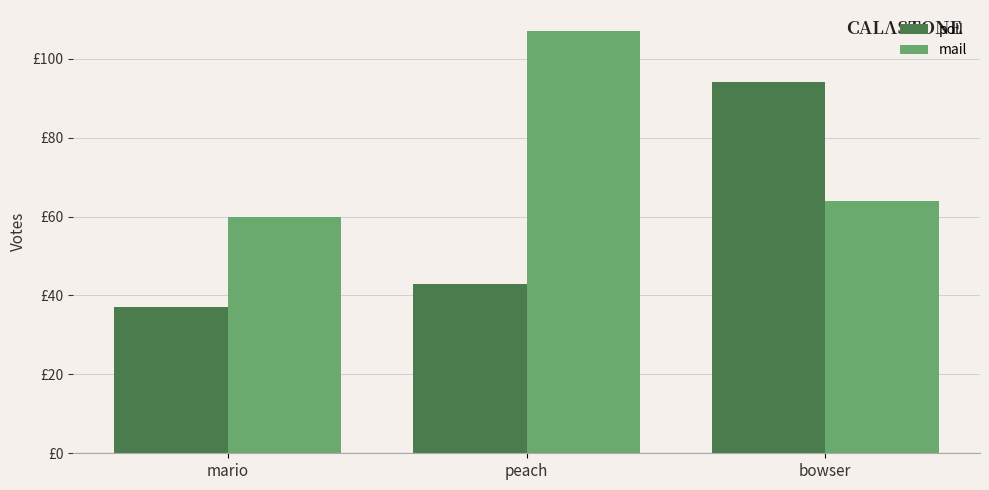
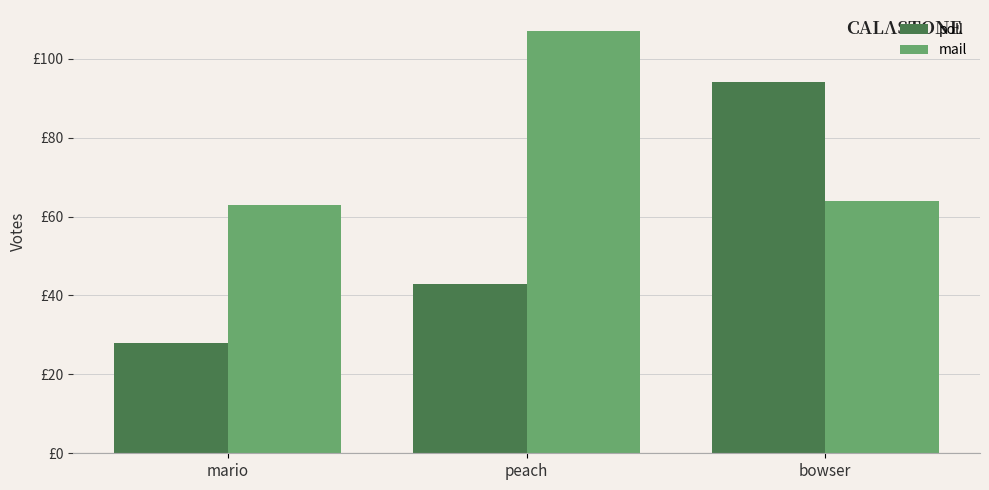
poll, mario: £37 -> £28
mail, mario: £60 -> £63
